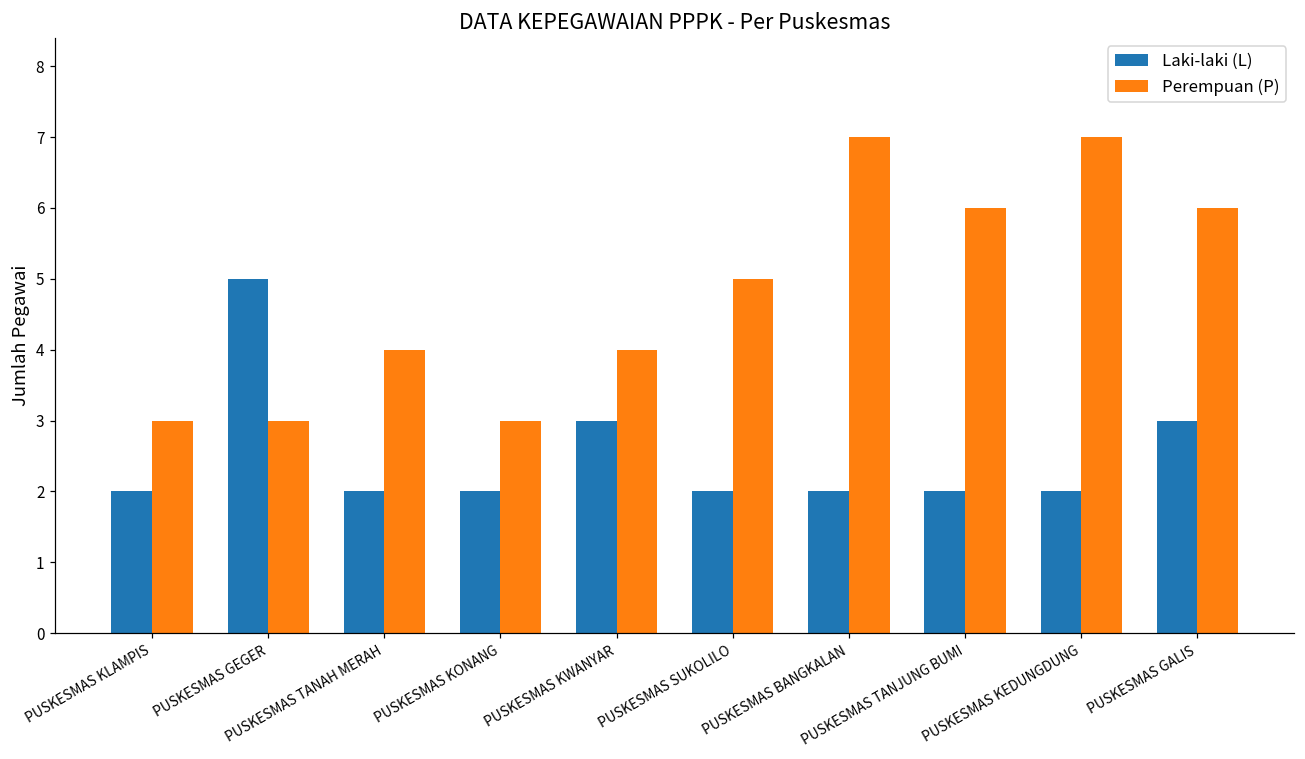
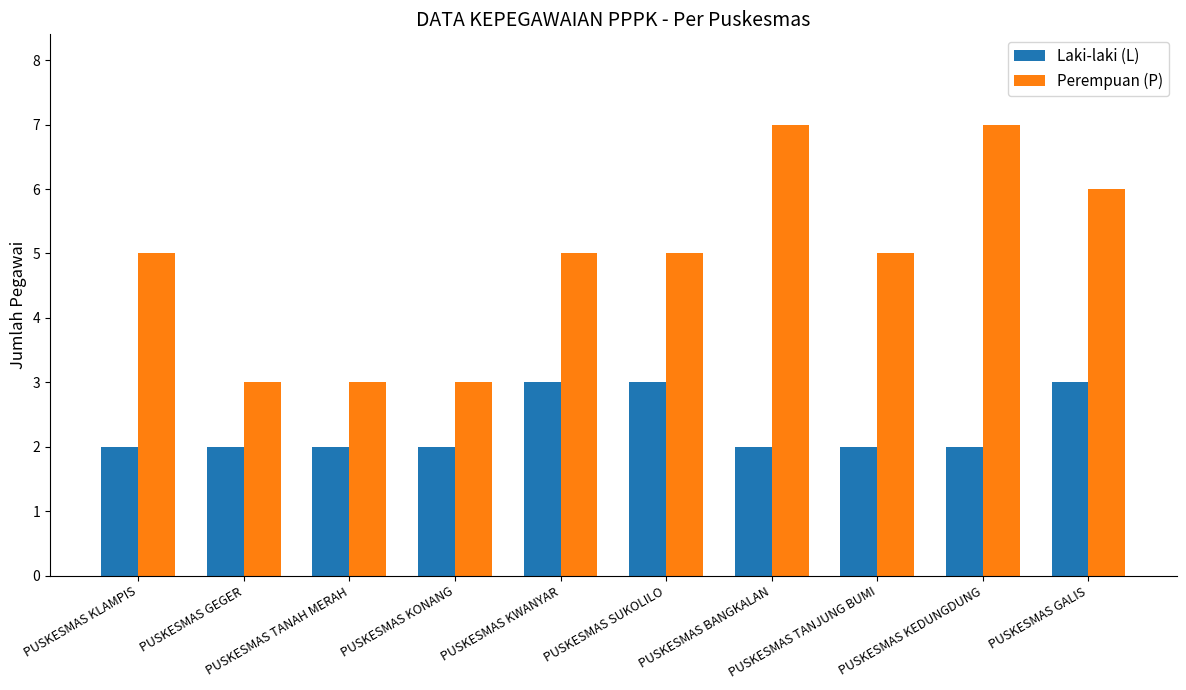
Perempuan (P), PUSKESMAS KLAMPIS: 3 -> 5
Laki-laki (L), PUSKESMAS GEGER: 5 -> 2
Perempuan (P), PUSKESMAS TANAH MERAH: 4 -> 3
Perempuan (P), PUSKESMAS KWANYAR: 4 -> 5
Laki-laki (L), PUSKESMAS SUKOLILO: 2 -> 3
Perempuan (P), PUSKESMAS TANJUNG BUMI: 6 -> 5
